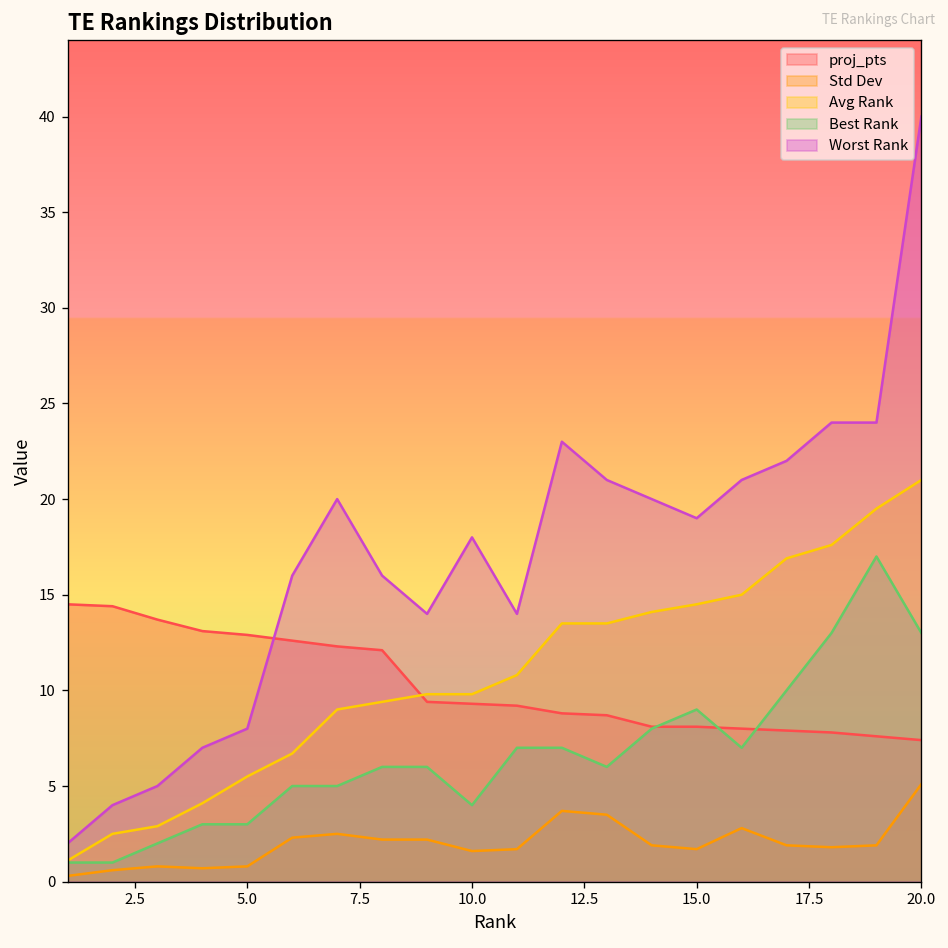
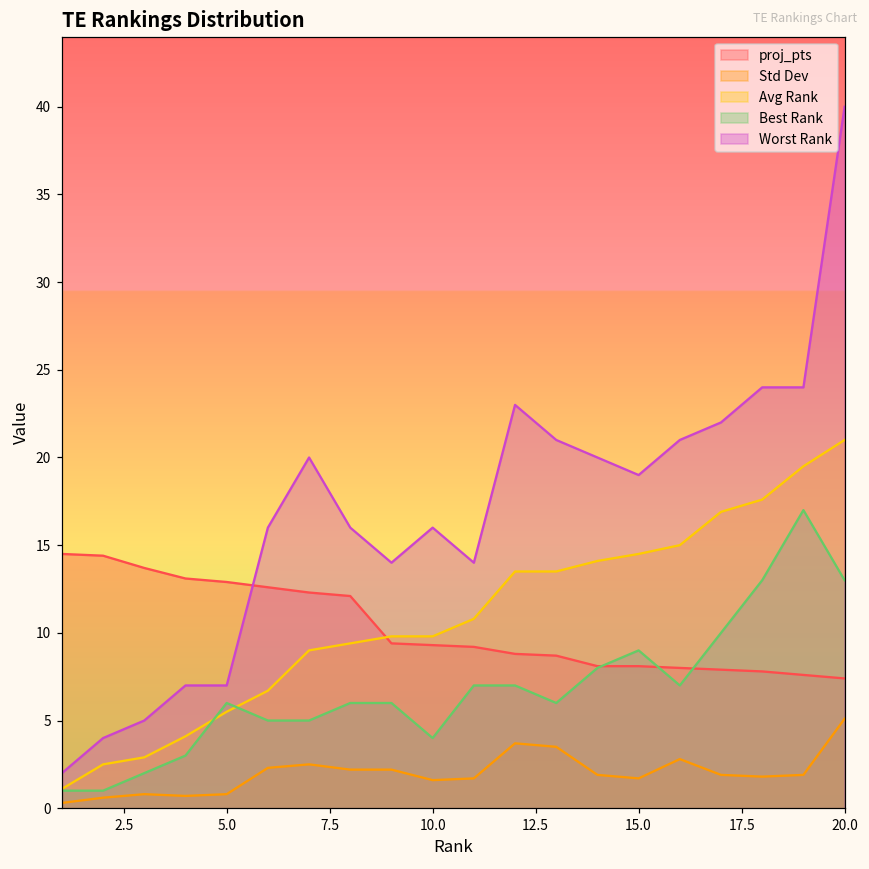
Best Rank, 5.0: 3 -> 6
Worst Rank, 5.0: 8 -> 7
Worst Rank, 10.0: 18 -> 16
